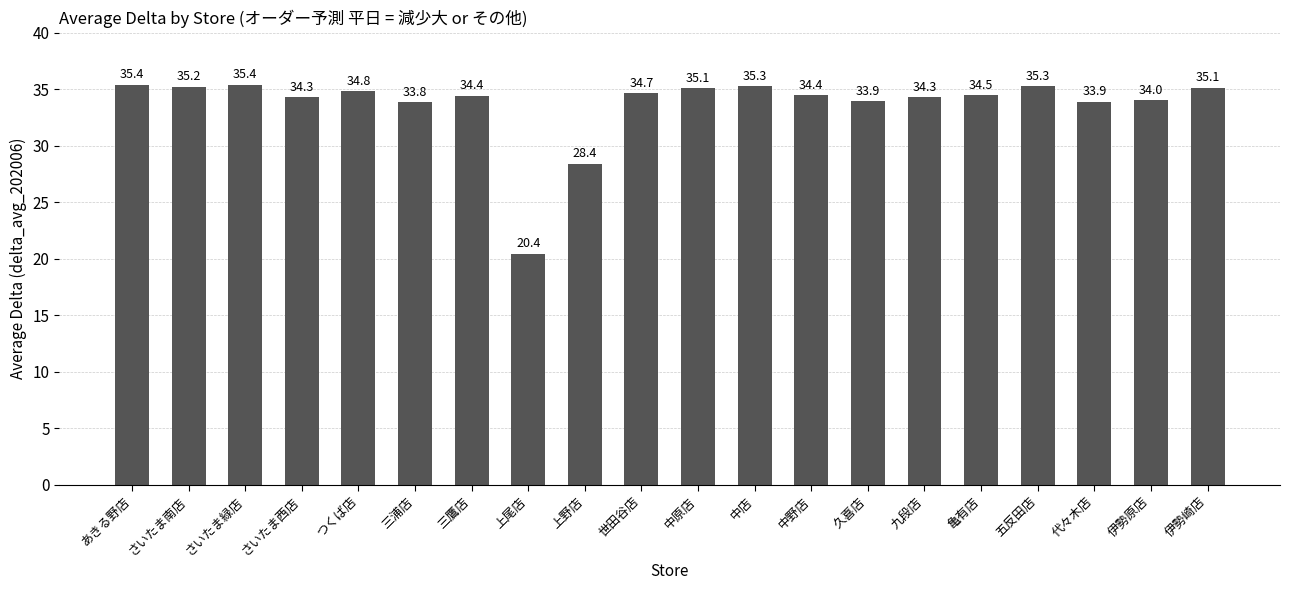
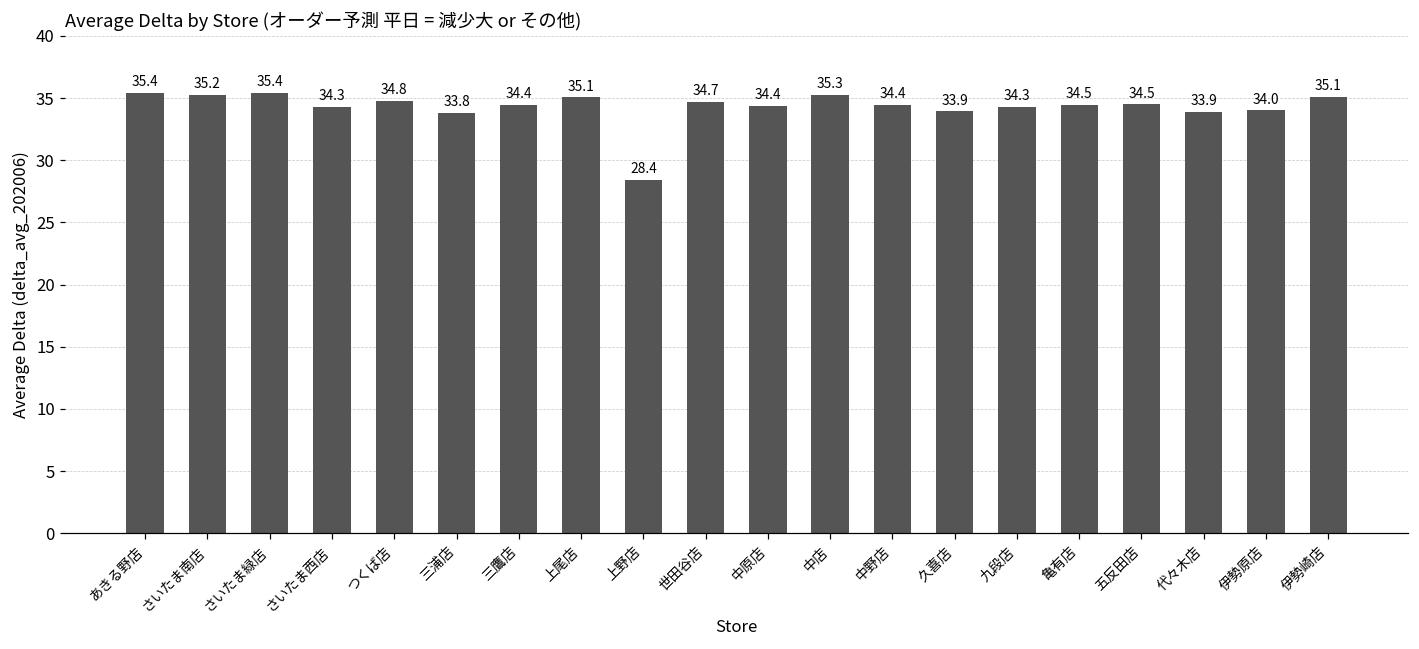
上尾店: 20.4 -> 35.1
中原店: 35.1 -> 34.4
五反田店: 35.3 -> 34.5
